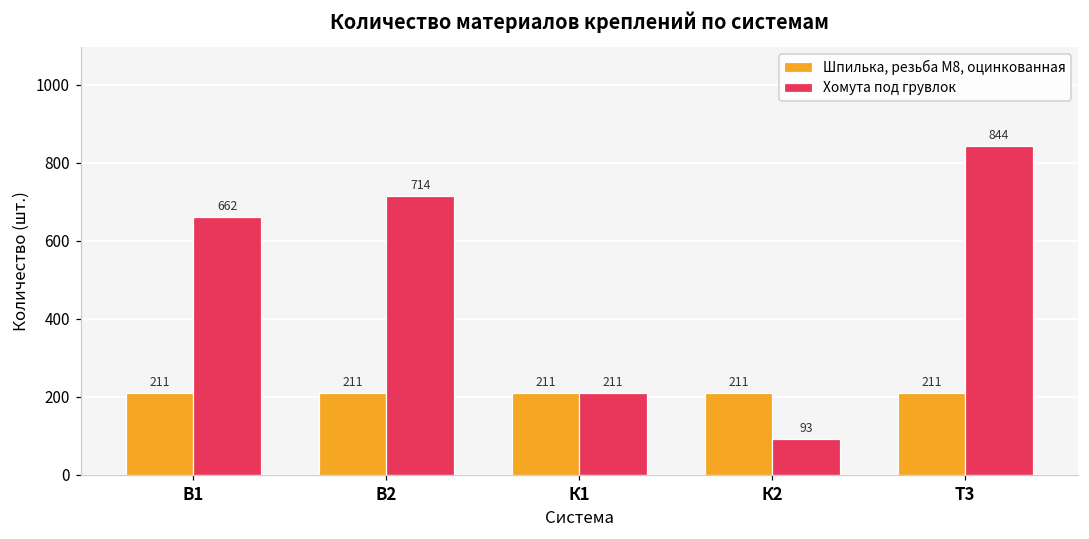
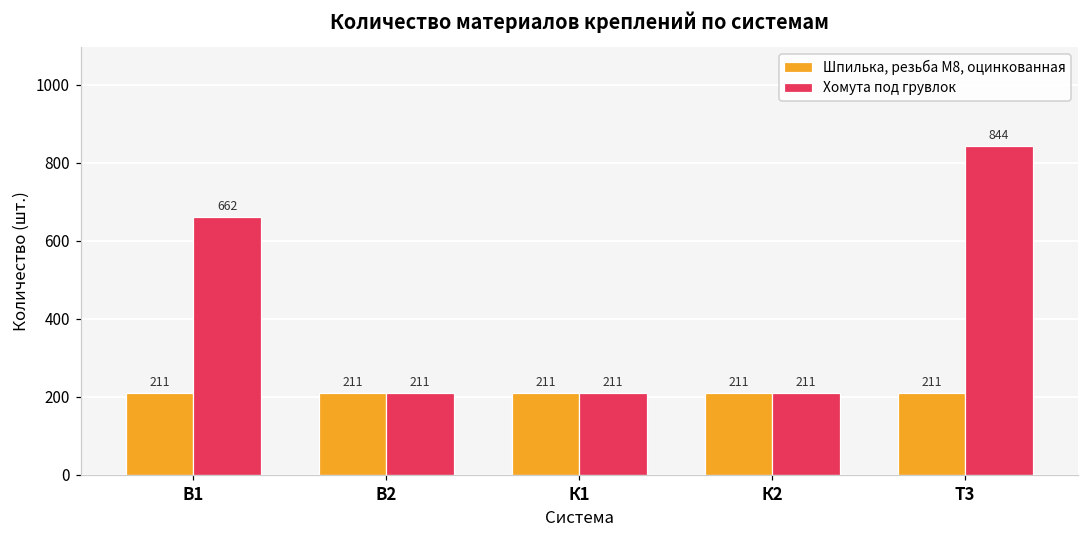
Хомута под грувлок, В2: 714 -> 211
Хомута под грувлок, К2: 93 -> 211
